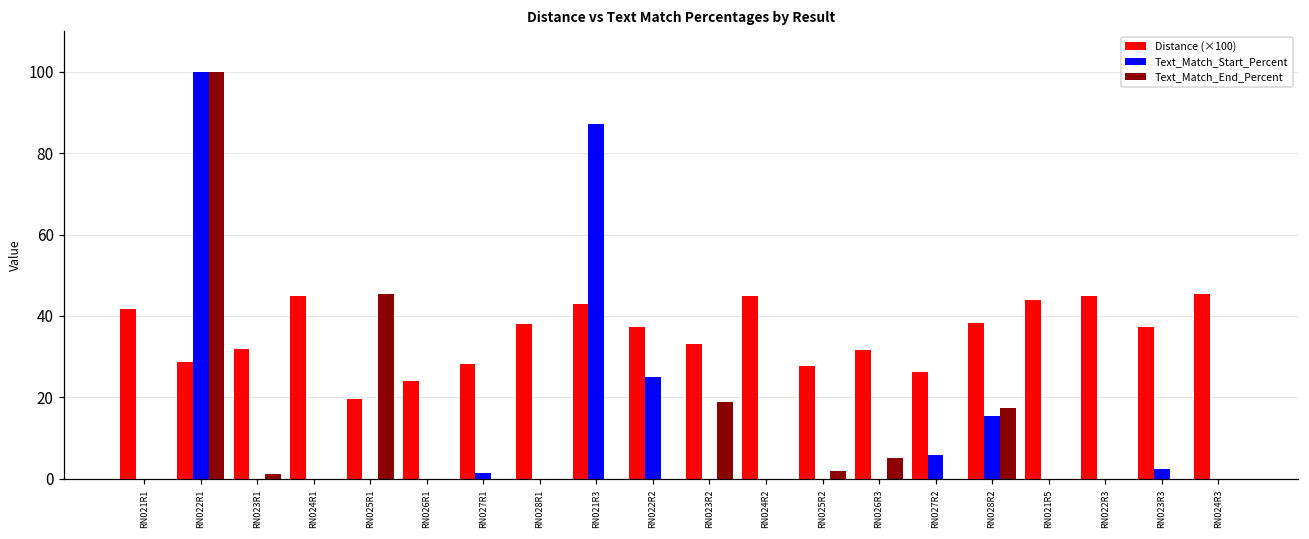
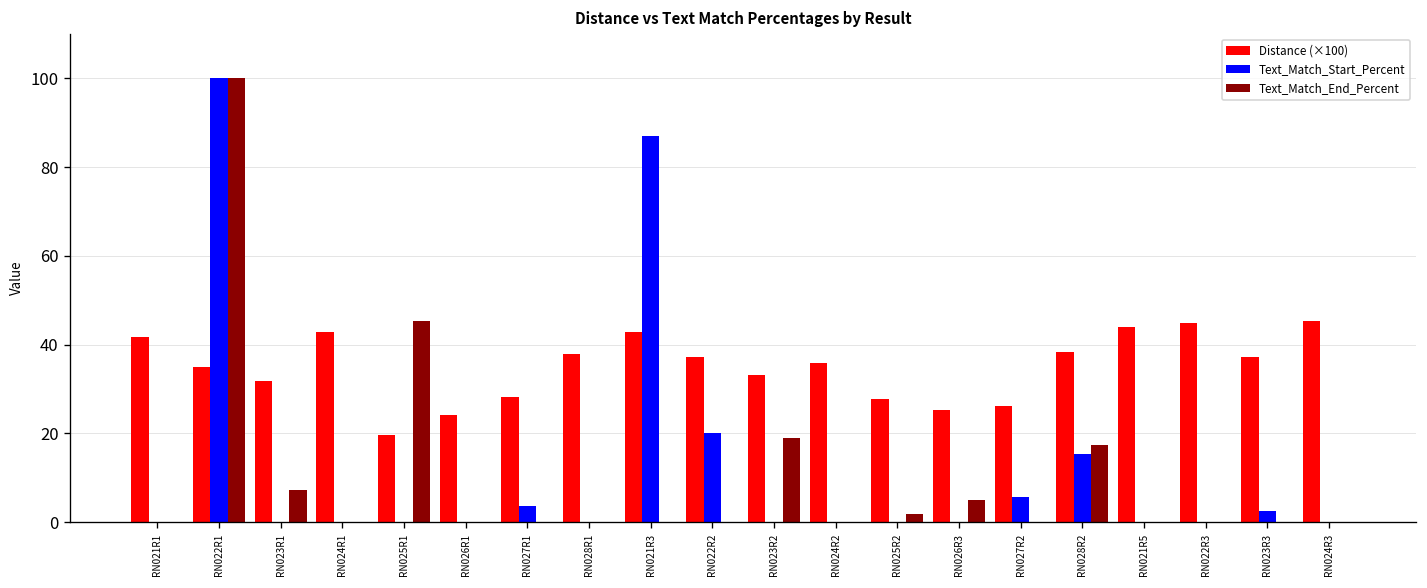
Distance (×100), RN022R1: 29 -> 35
Text_Match_End_Percent, RN023R1: 1 -> 7
Distance (×100), RN024R1: 45 -> 43
Text_Match_Start_Percent, RN027R1: 1 -> 4
Text_Match_Start_Percent, RN022R2: 25 -> 20
Distance (×100), RN024R2: 45 -> 36
Distance (×100), RN026R3: 32 -> 25
